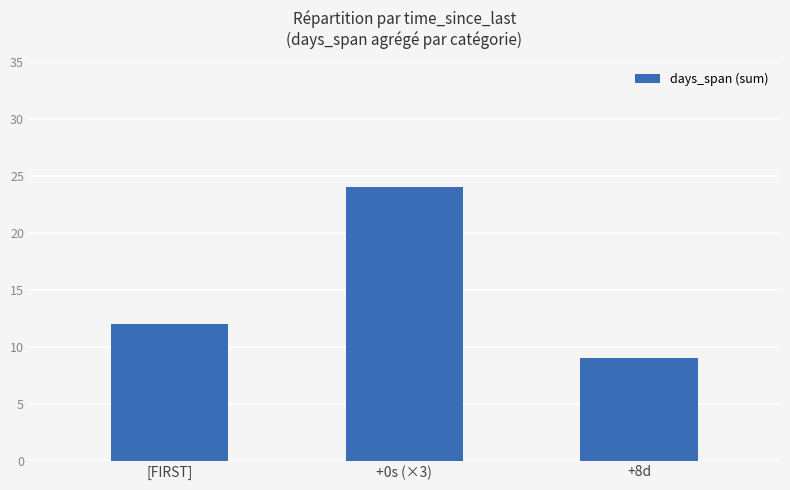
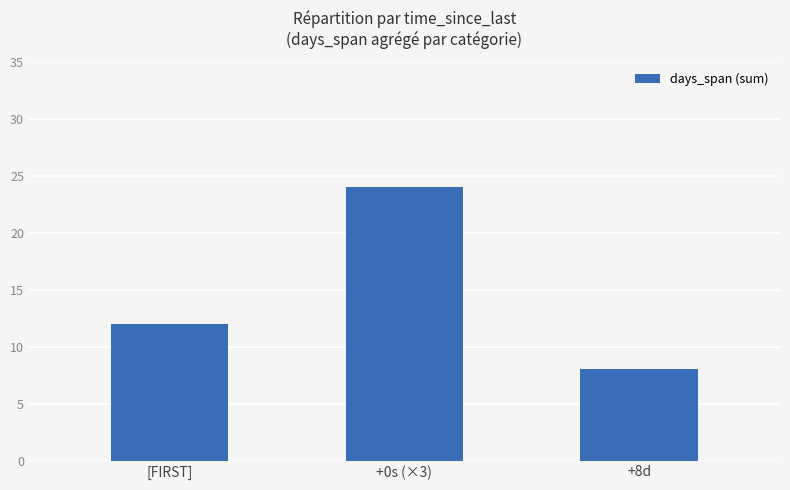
+8d: 9 -> 8
